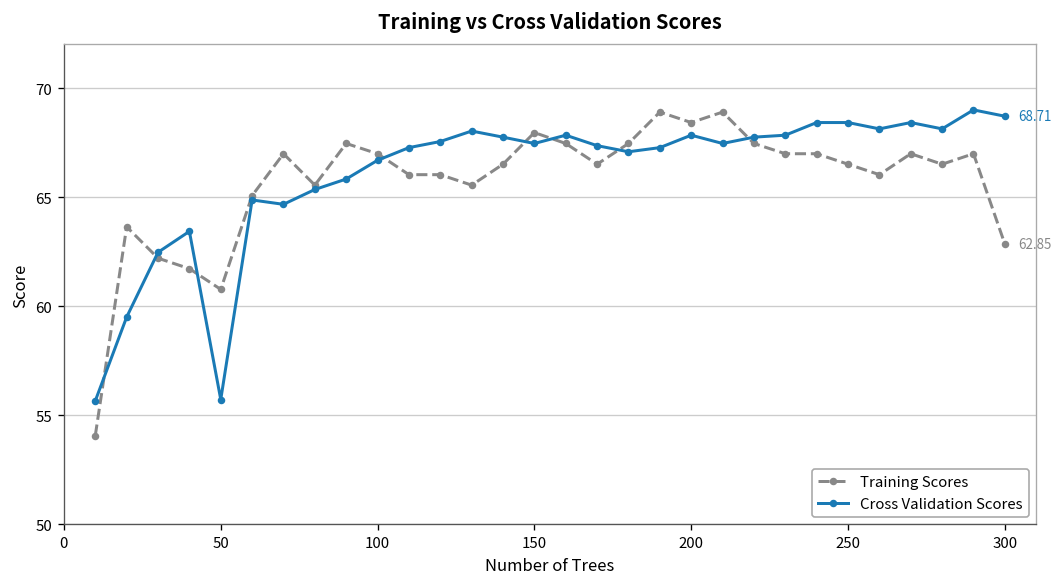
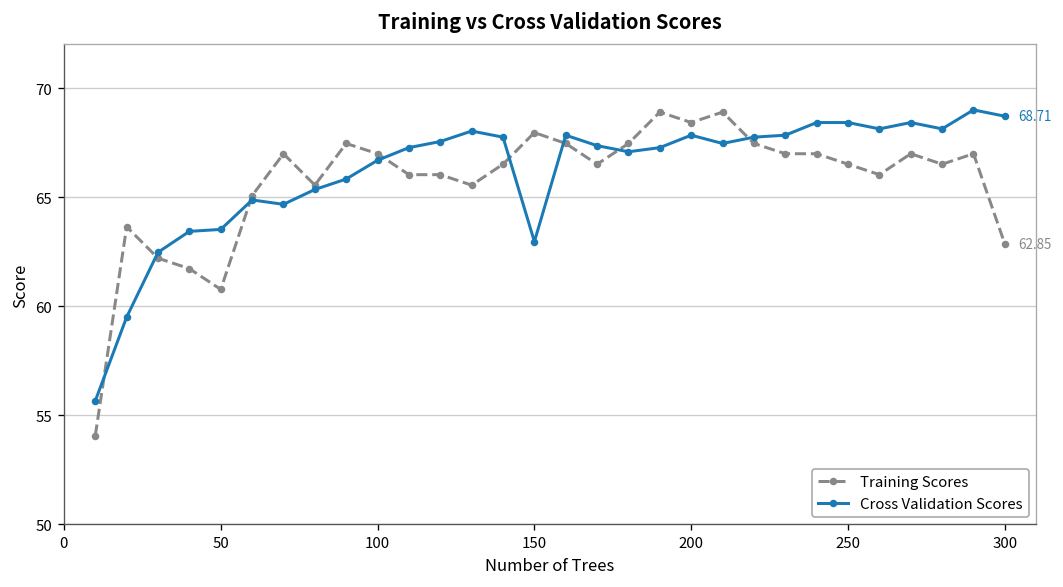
Cross Validation Scores, 50: 55.7 -> 63.5
Cross Validation Scores, 150: 67.5 -> 63.0
